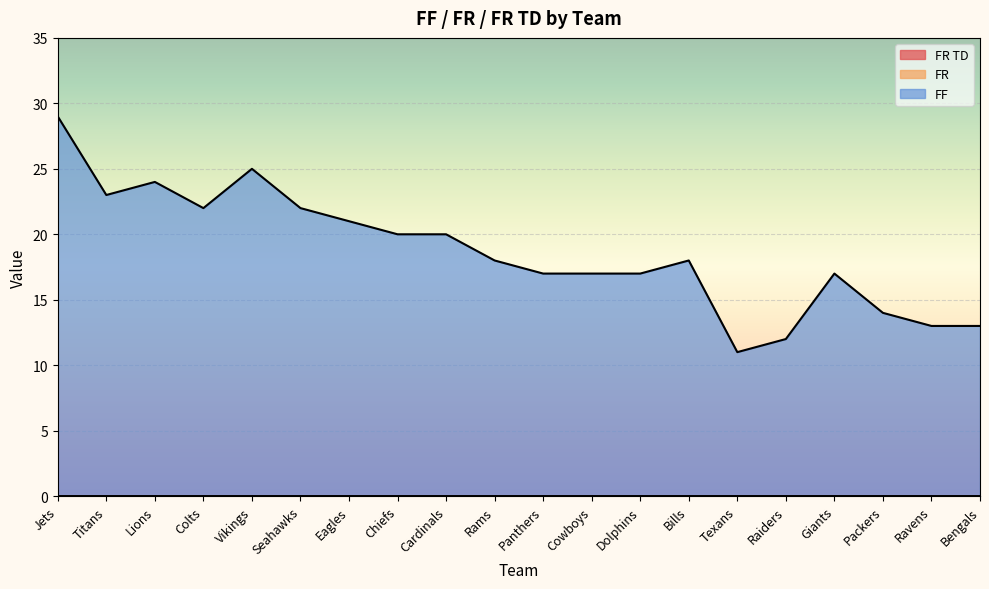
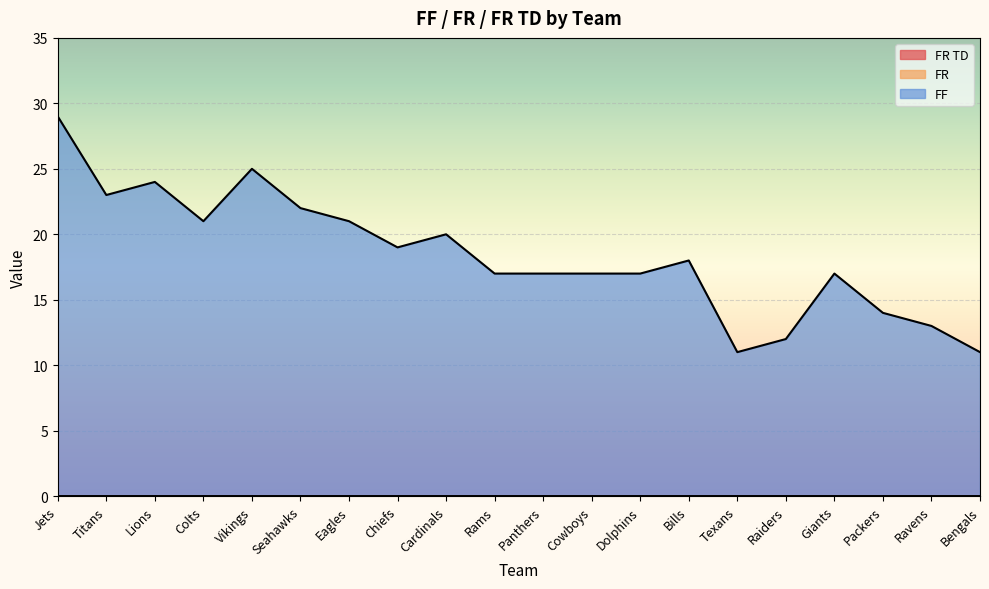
FF, Colts: 22 -> 21
FF, Chiefs: 20 -> 19
FF, Rams: 18 -> 17
FF, Bengals: 13 -> 11
